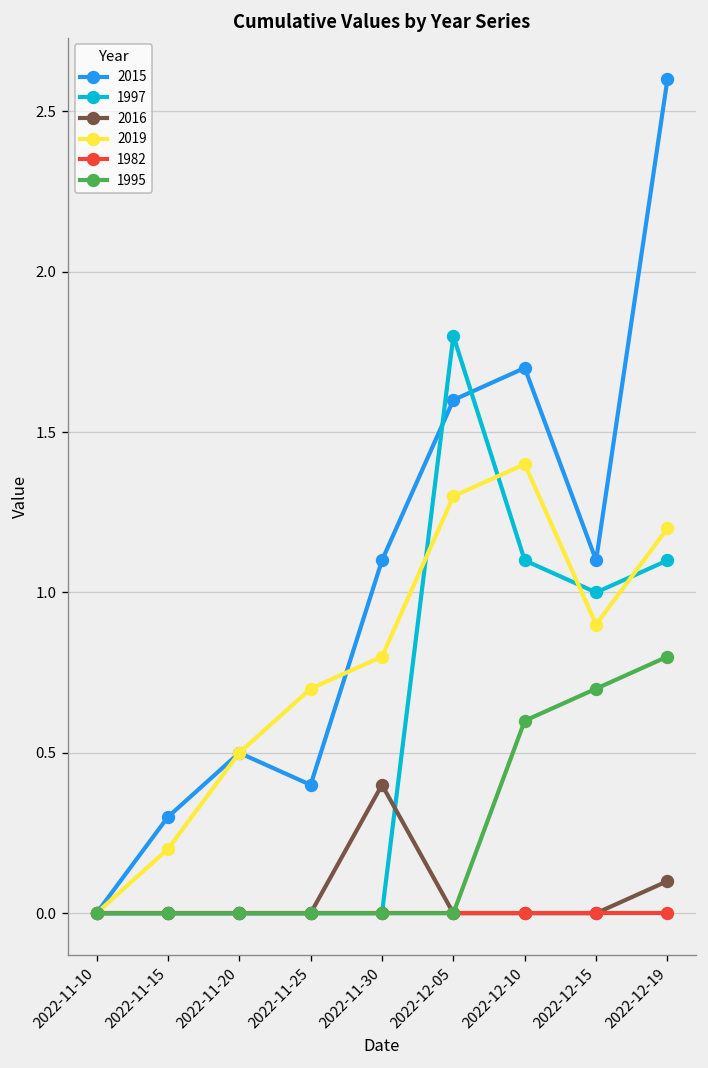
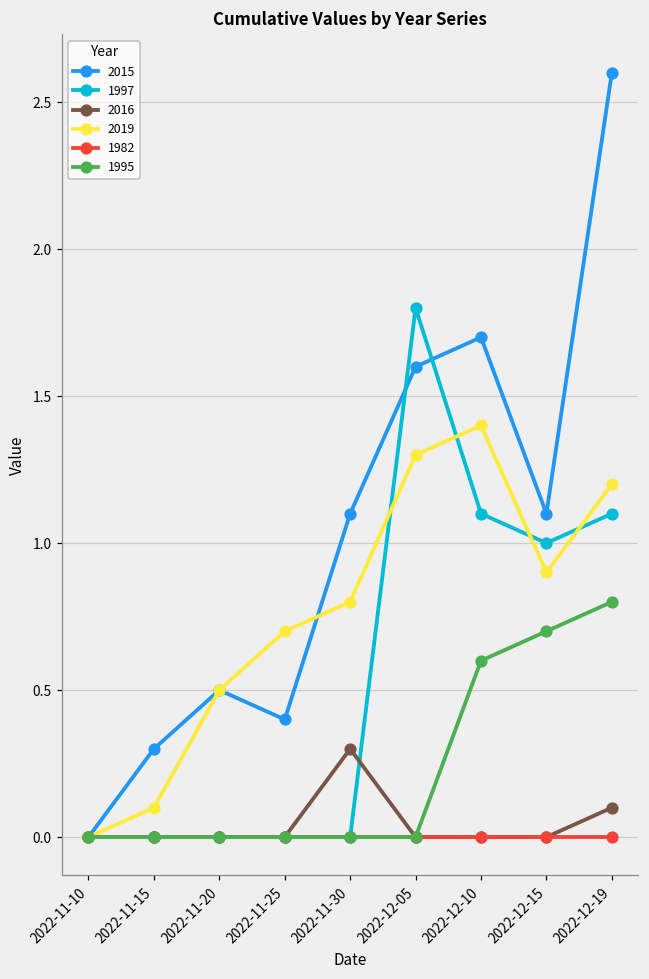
2019, 2022-11-15: 0.2 -> 0.1
2016, 2022-11-30: 0.4 -> 0.3
